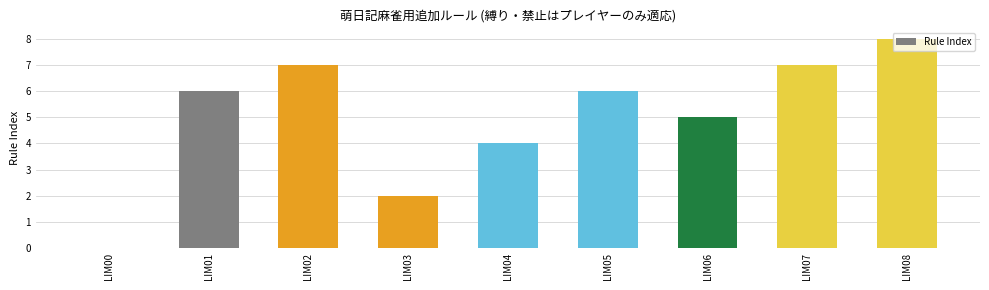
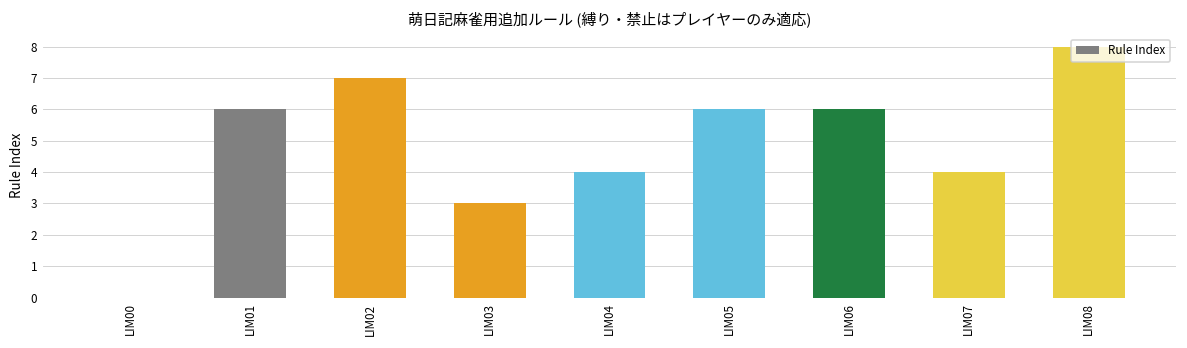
LIM03: 2 -> 3
LIM06: 5 -> 6
LIM07: 7 -> 4
